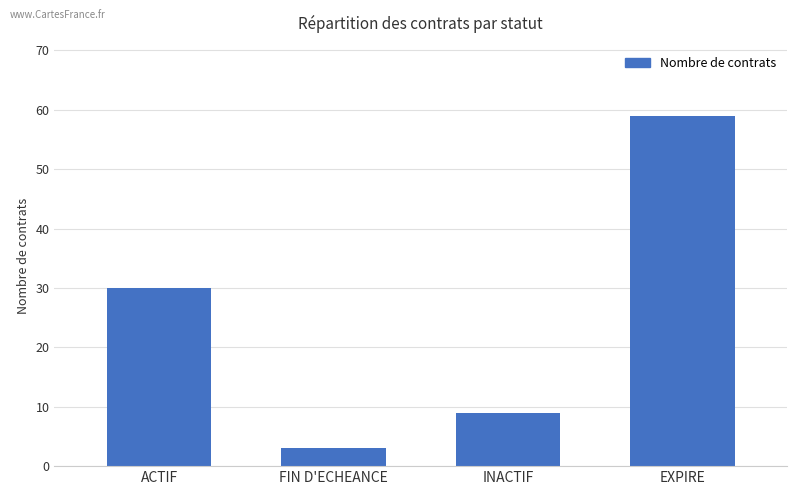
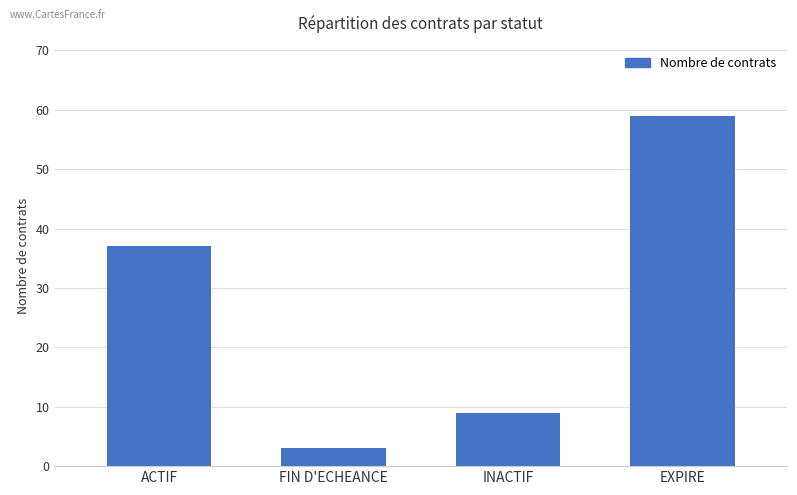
ACTIF: 30 -> 37
